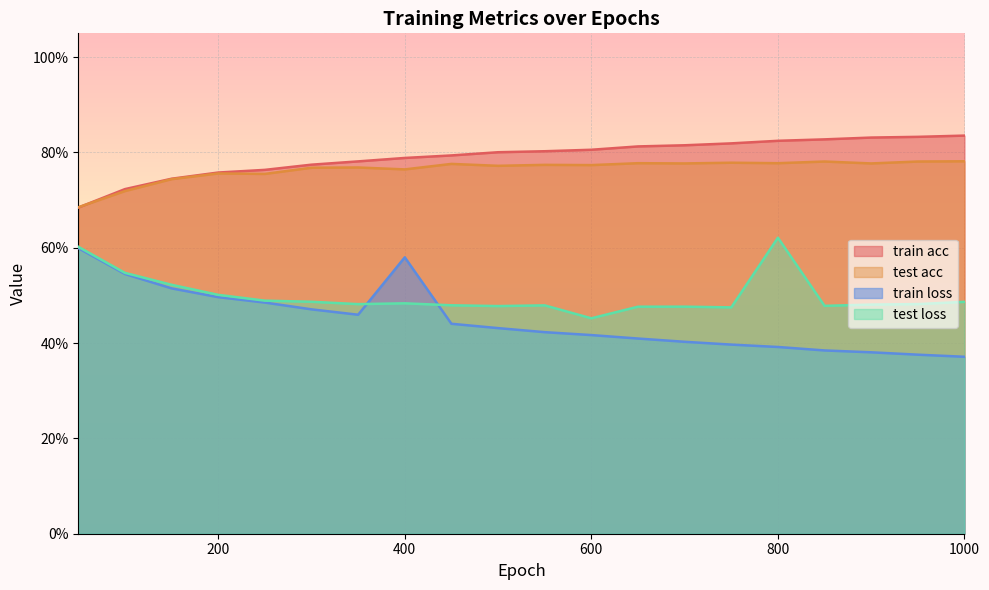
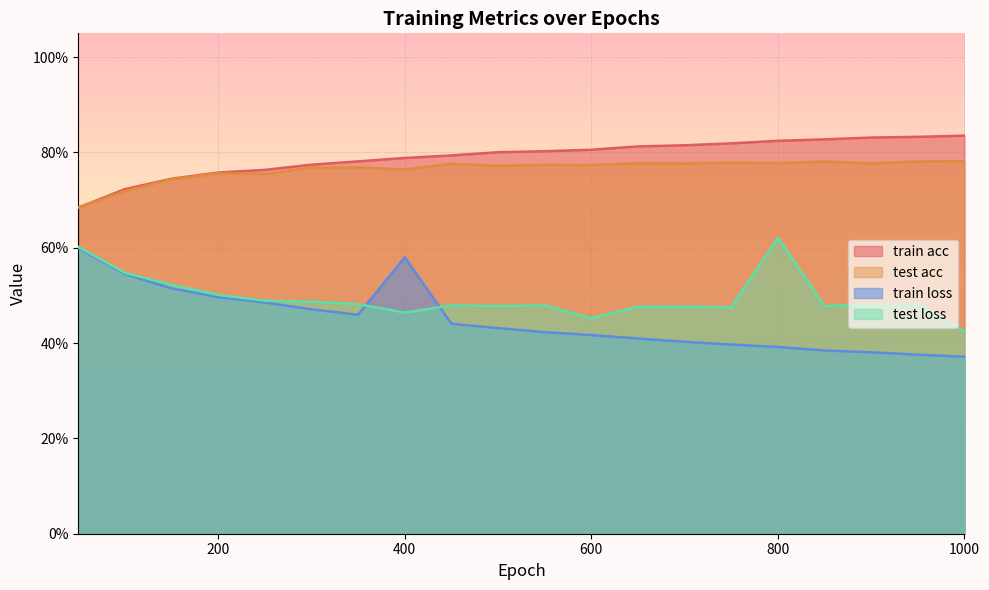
test loss, 400: 48% -> 46%
test loss, 1000: 49% -> 42%
